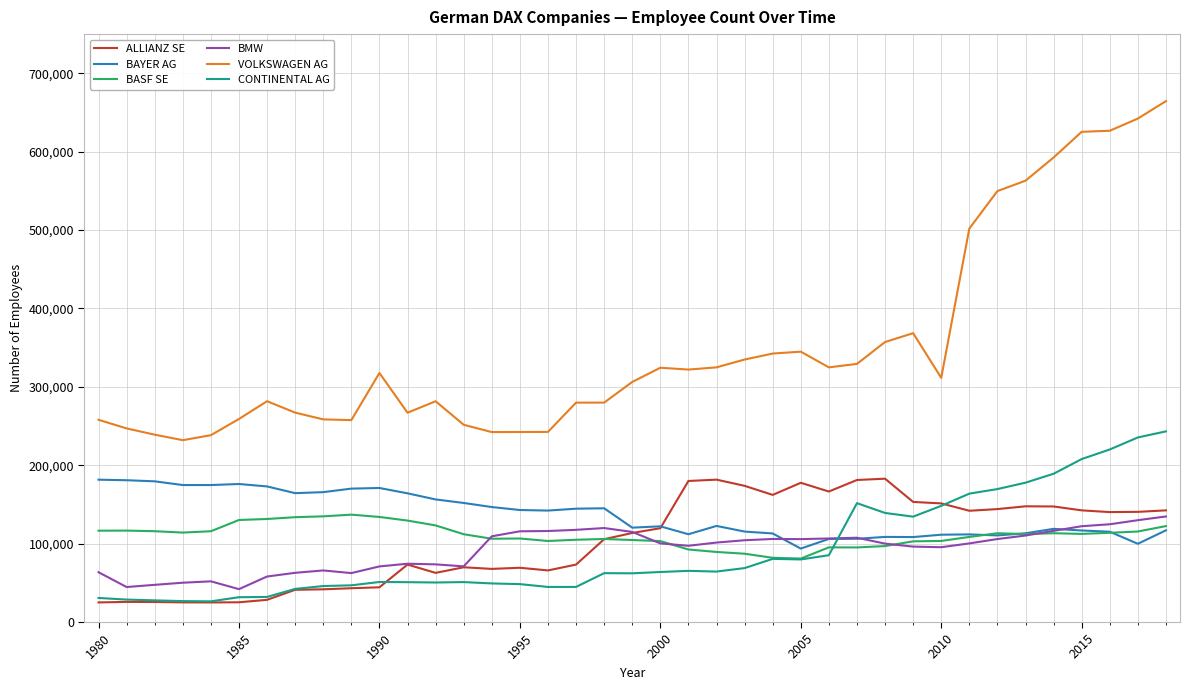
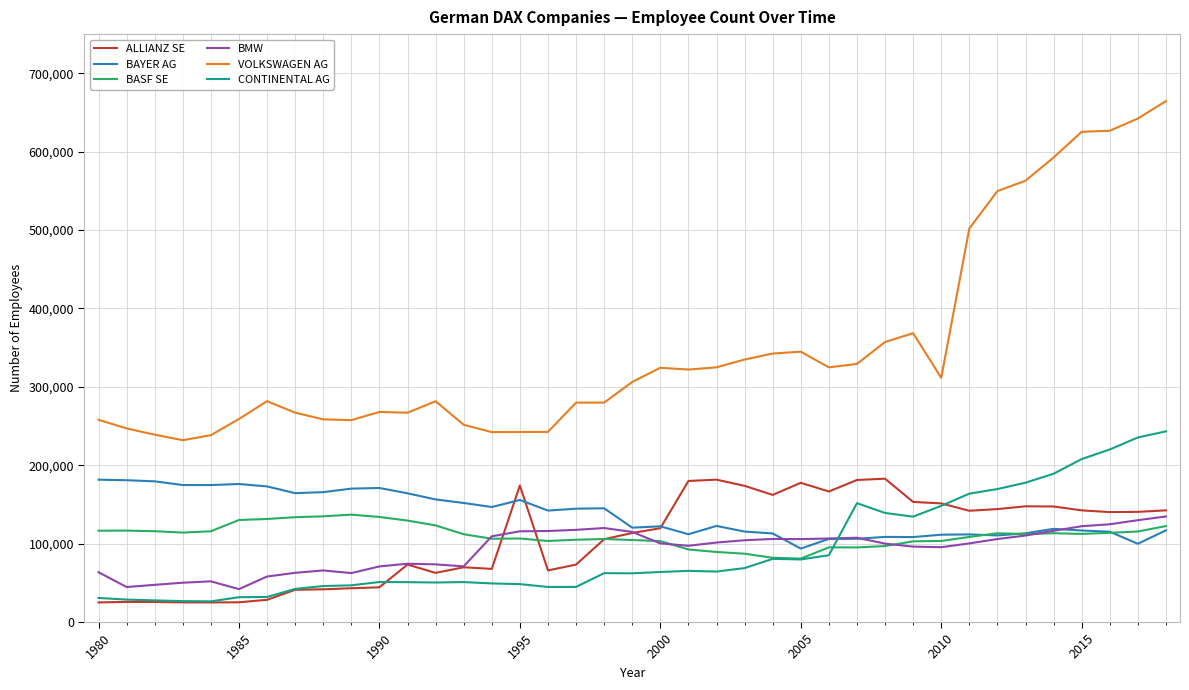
VOLKSWAGEN AG, 1990: 320,000 -> 270,000
ALLIANZ SE, 1995: 70,000 -> 170,000
BAYER AG, 1995: 140,000 -> 160,000
